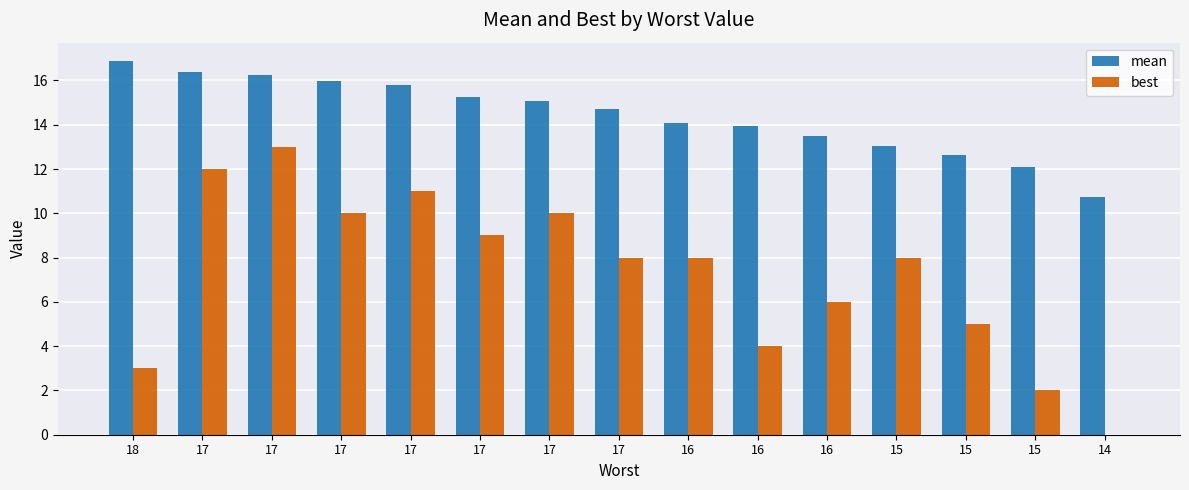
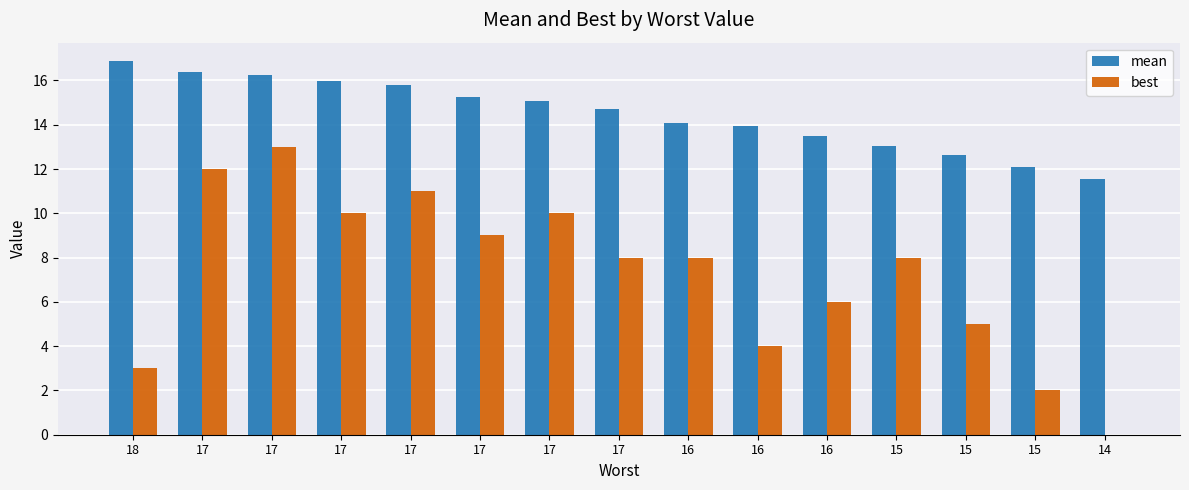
mean, 14: 10.8 -> 11.5
